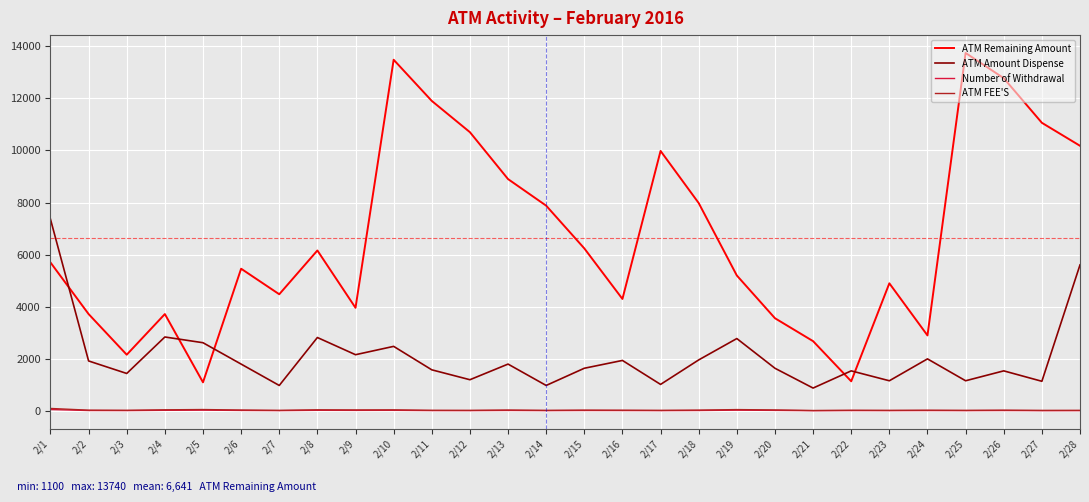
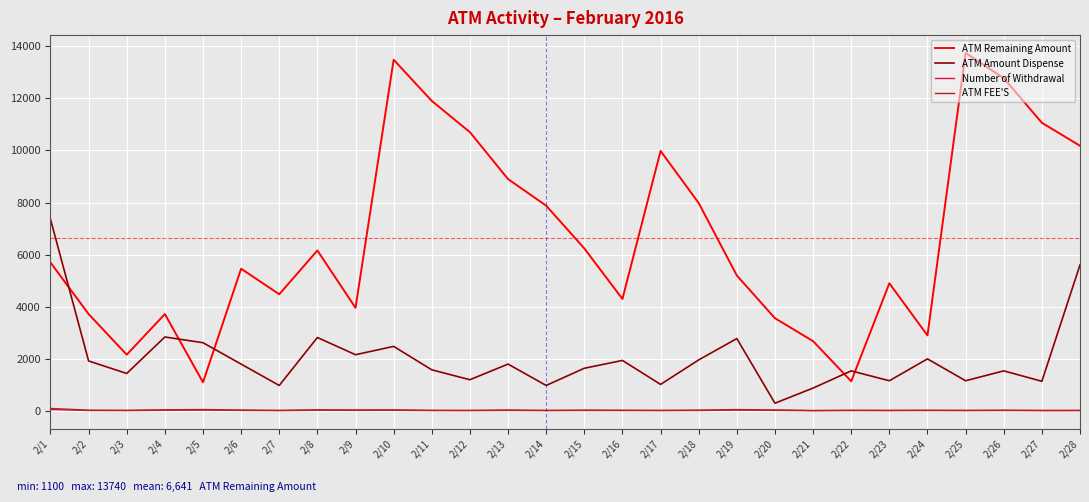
ATM Amount Dispense, 2/20: 1600 -> 300
